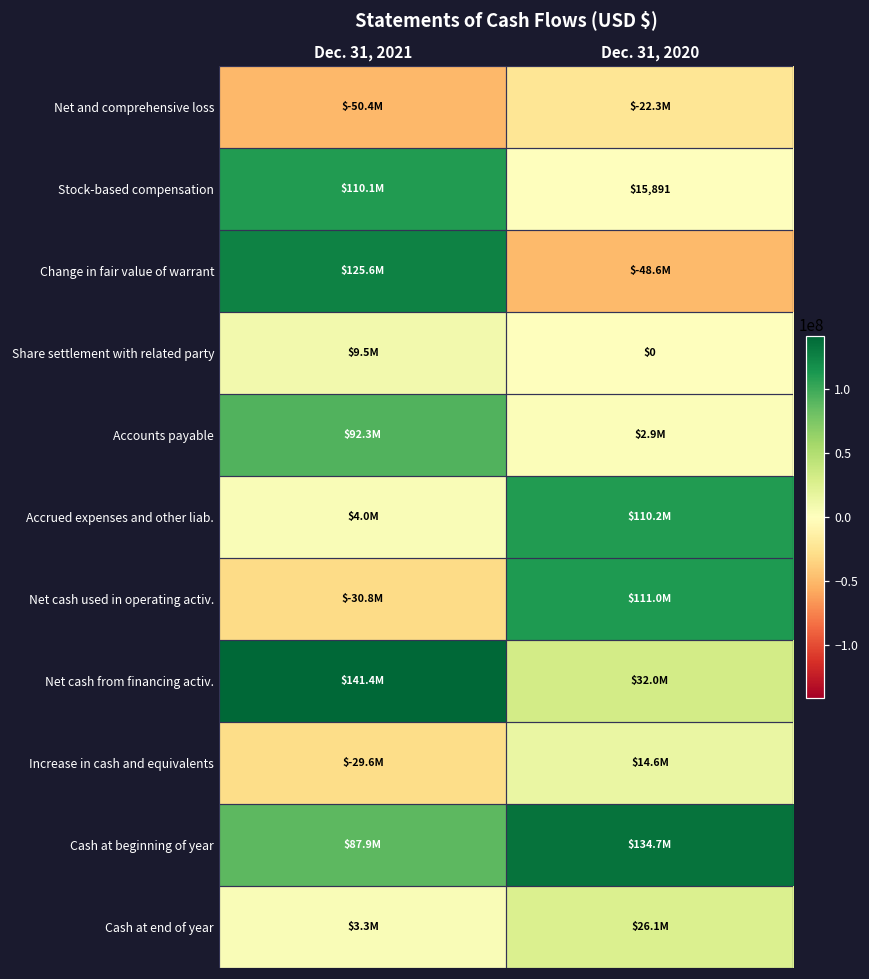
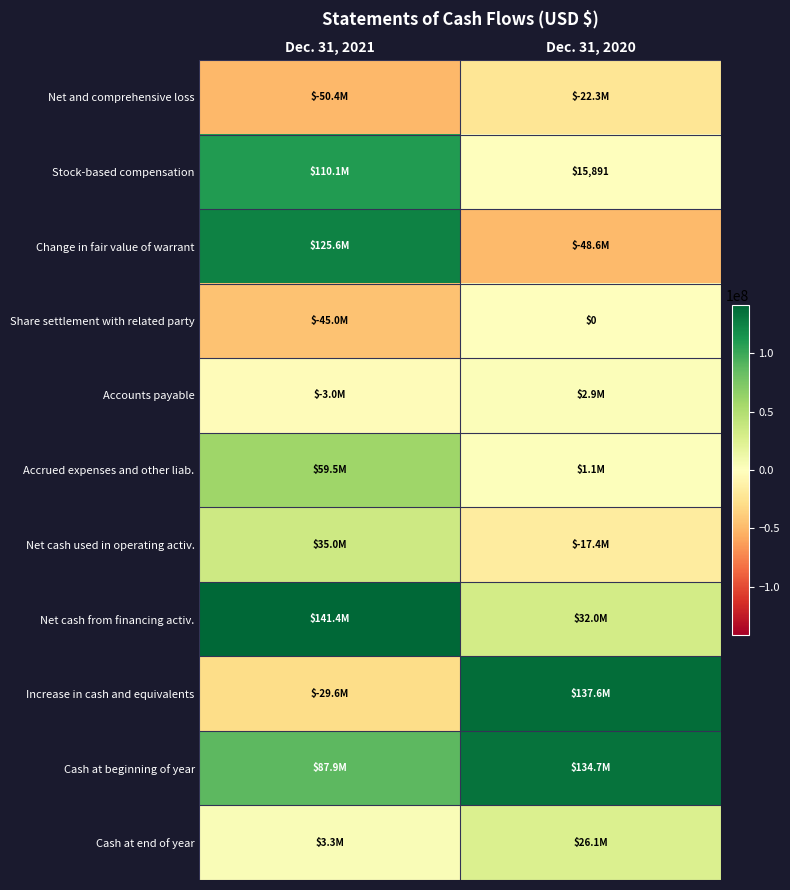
Share settlement with related party, Dec. 31, 2021: $9.5M -> $-45.0M
Accounts payable, Dec. 31, 2021: $92.3M -> $-3.0M
Accrued expenses and other liab., Dec. 31, 2021: $4.0M -> $59.5M
Accrued expenses and other liab., Dec. 31, 2020: $110.2M -> $1.1M
Net cash used in operating activ., Dec. 31, 2021: $-30.8M -> $35.0M
Net cash used in operating activ., Dec. 31, 2020: $111.0M -> $-17.4M
Increase in cash and equivalents, Dec. 31, 2020: $14.6M -> $137.6M
